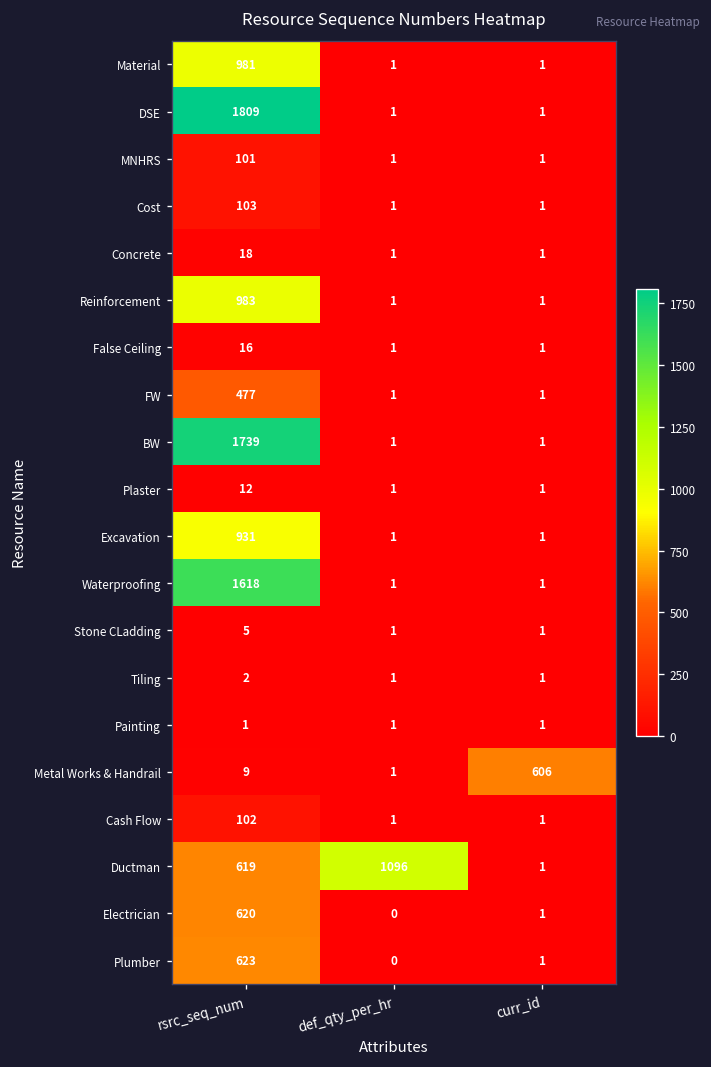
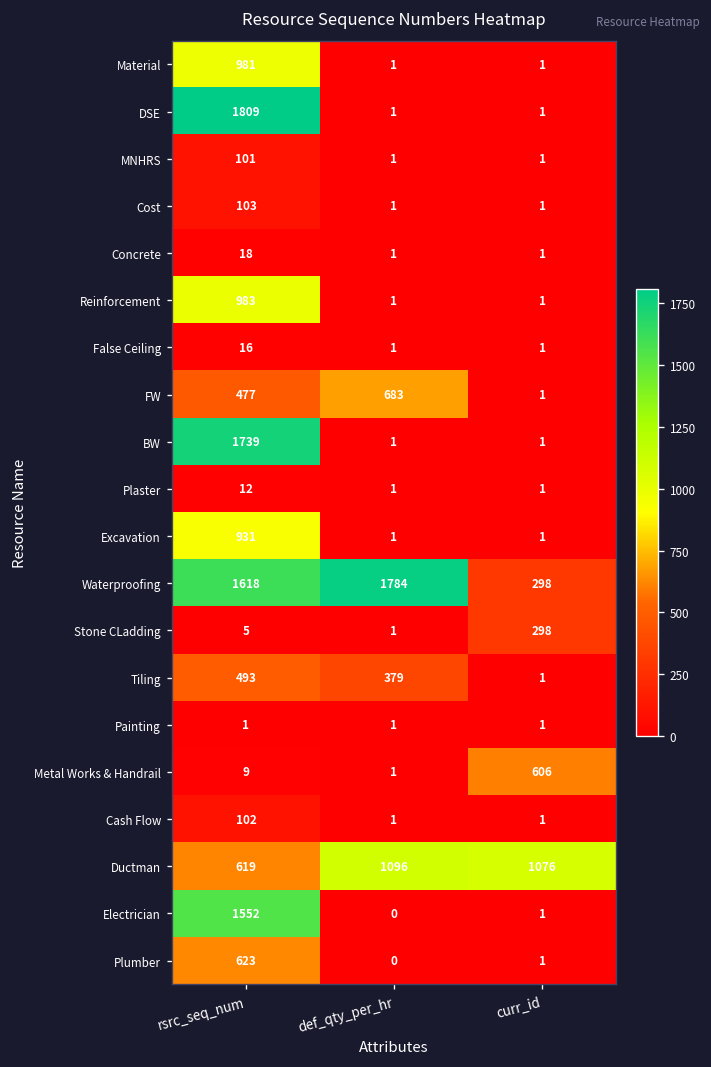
FW, def_qty_per_hr: 1 -> 683
Waterproofing, def_qty_per_hr: 1 -> 1784
Waterproofing, curr_id: 1 -> 298
Stone CLadding, curr_id: 1 -> 298
Tiling, rsrc_seq_num: 2 -> 493
Tiling, def_qty_per_hr: 1 -> 379
Ductman, curr_id: 1 -> 1076
Electrician, rsrc_seq_num: 620 -> 1552
